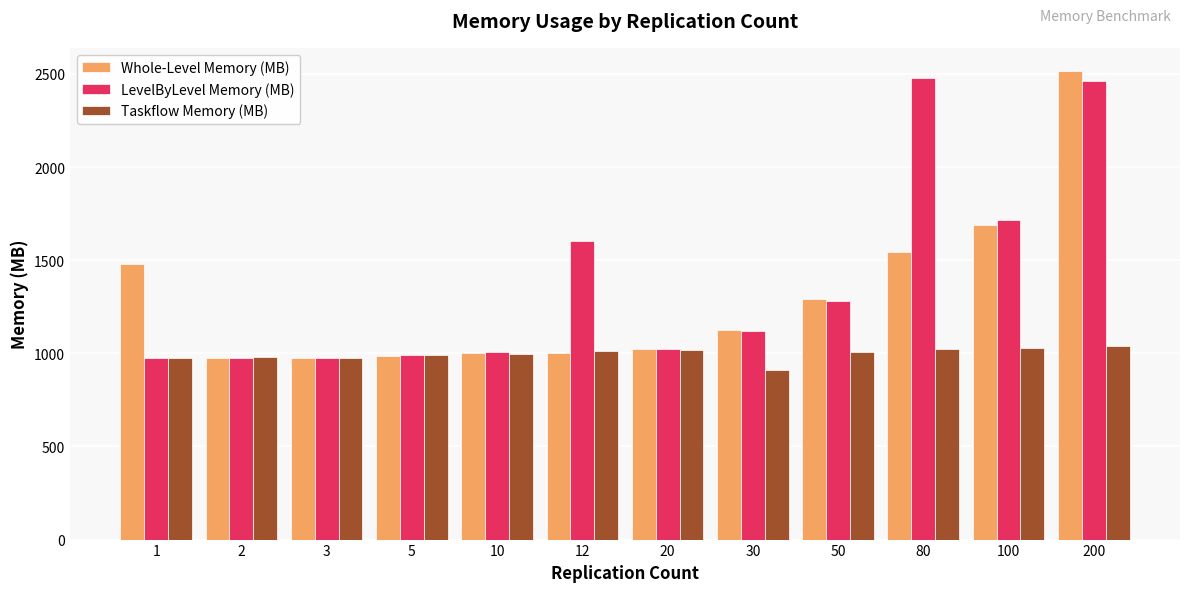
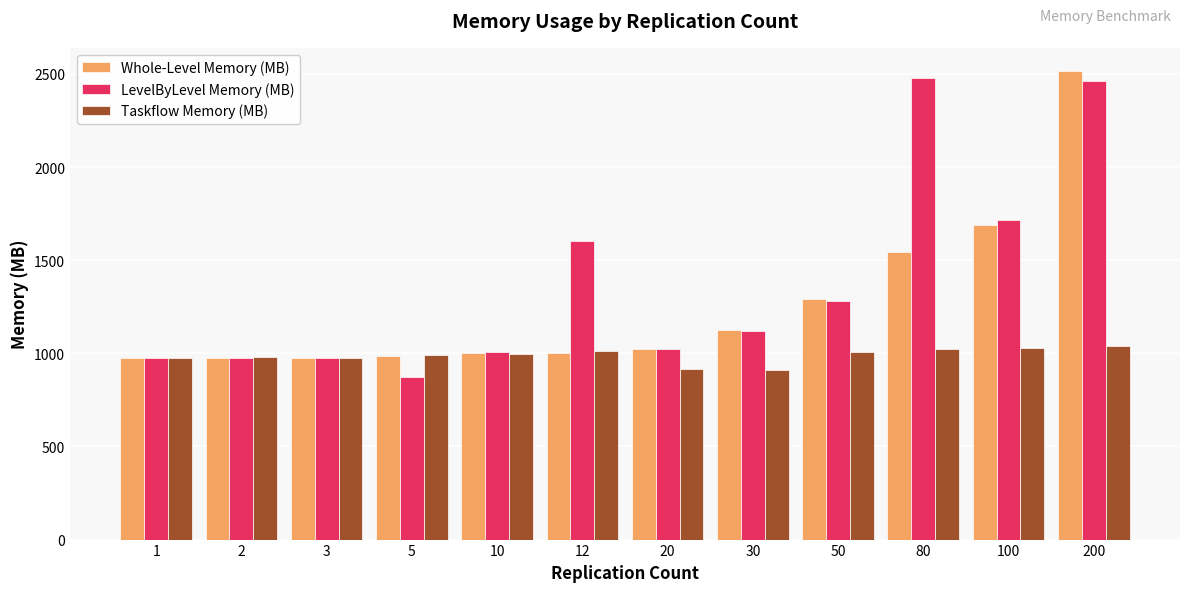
Whole-Level Memory (MB), 1: 1480 -> 970
LevelByLevel Memory (MB), 5: 990 -> 870
Taskflow Memory (MB), 20: 1020 -> 920
